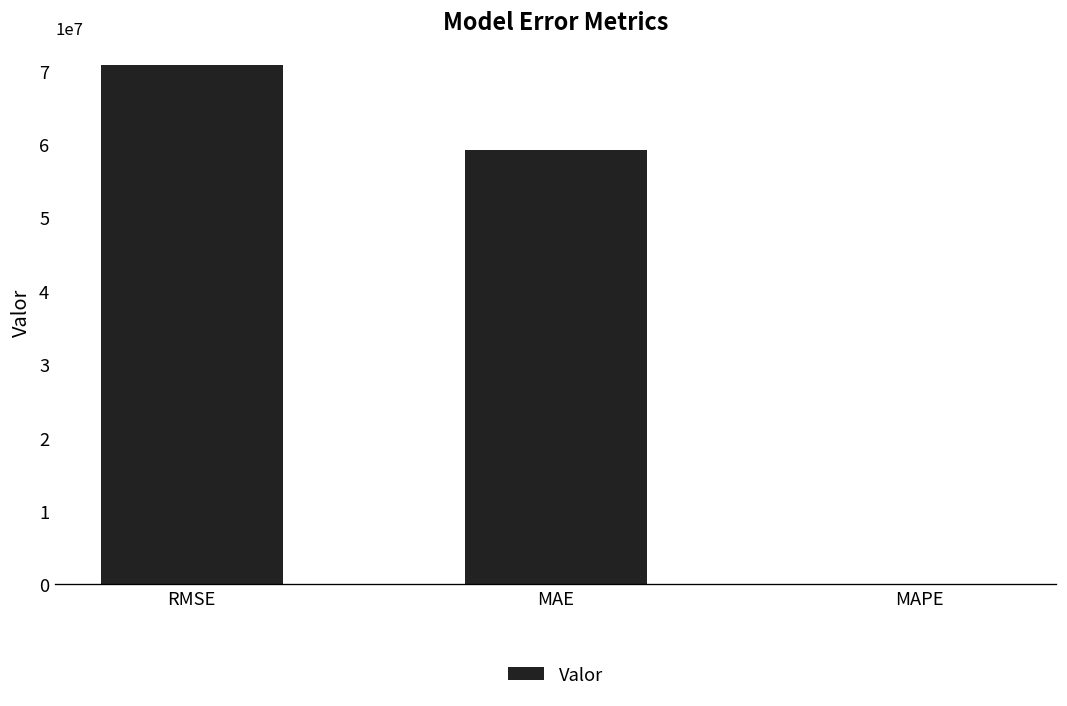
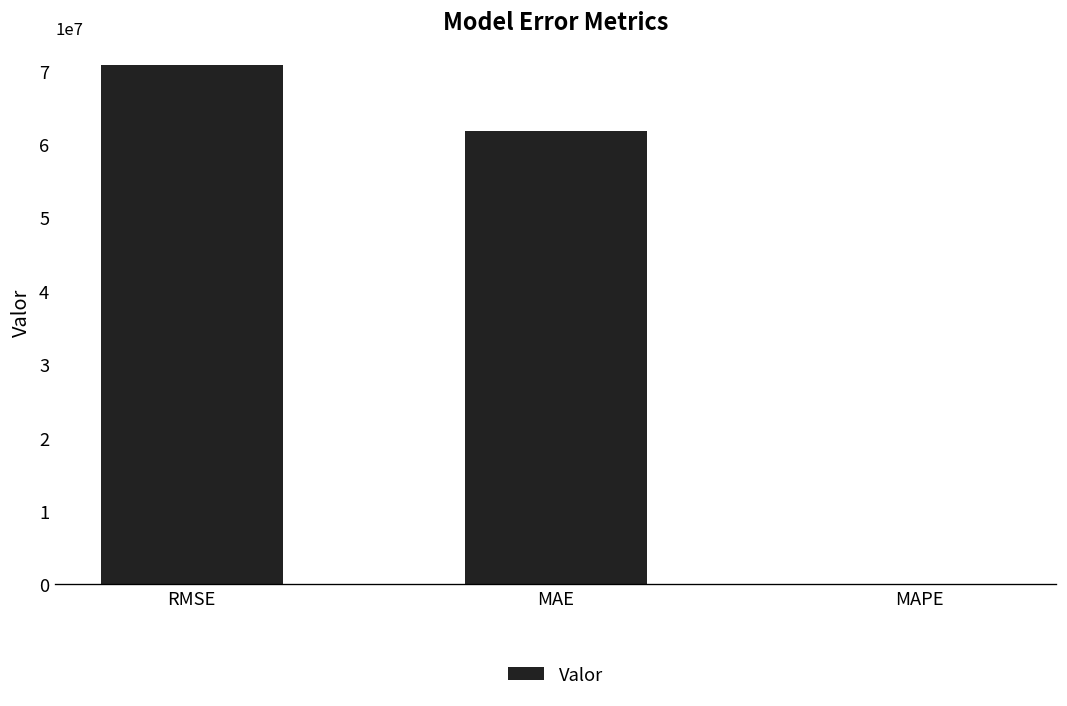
MAE: 59000000 -> 62000000
